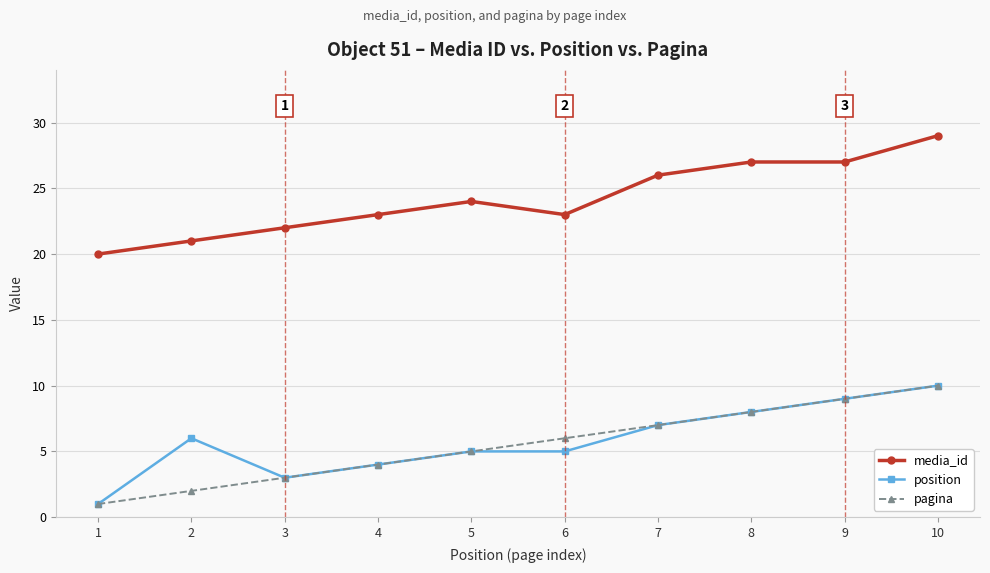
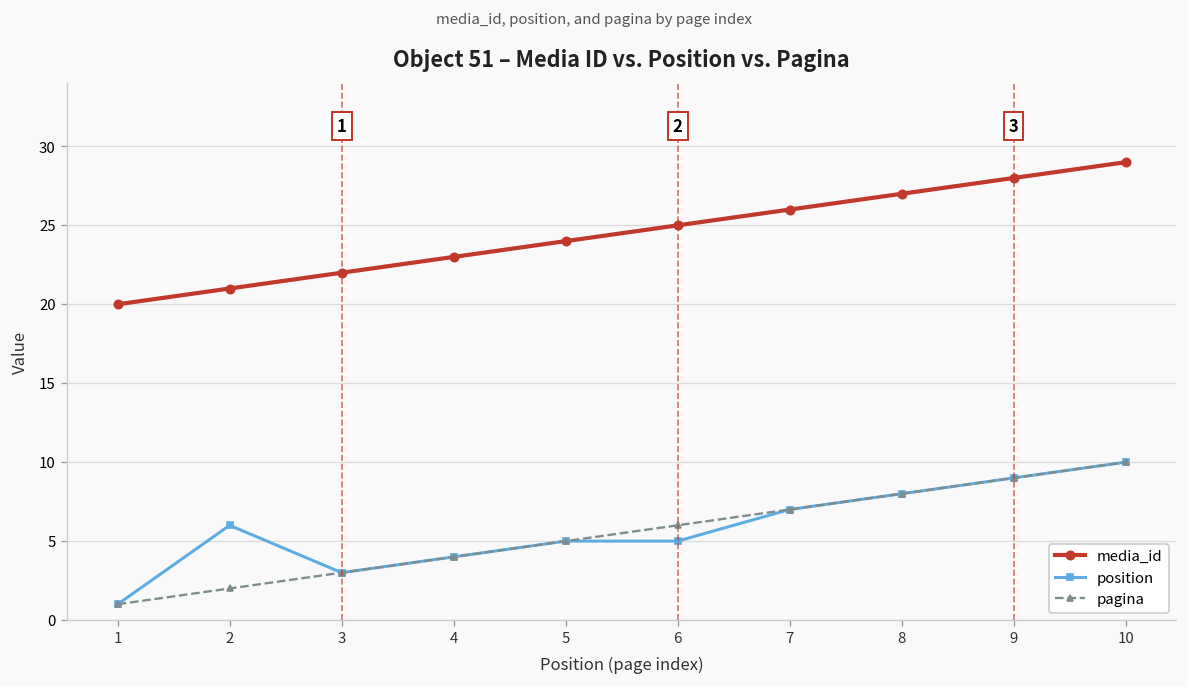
media_id, 6: 23 -> 25
media_id, 9: 27 -> 28
